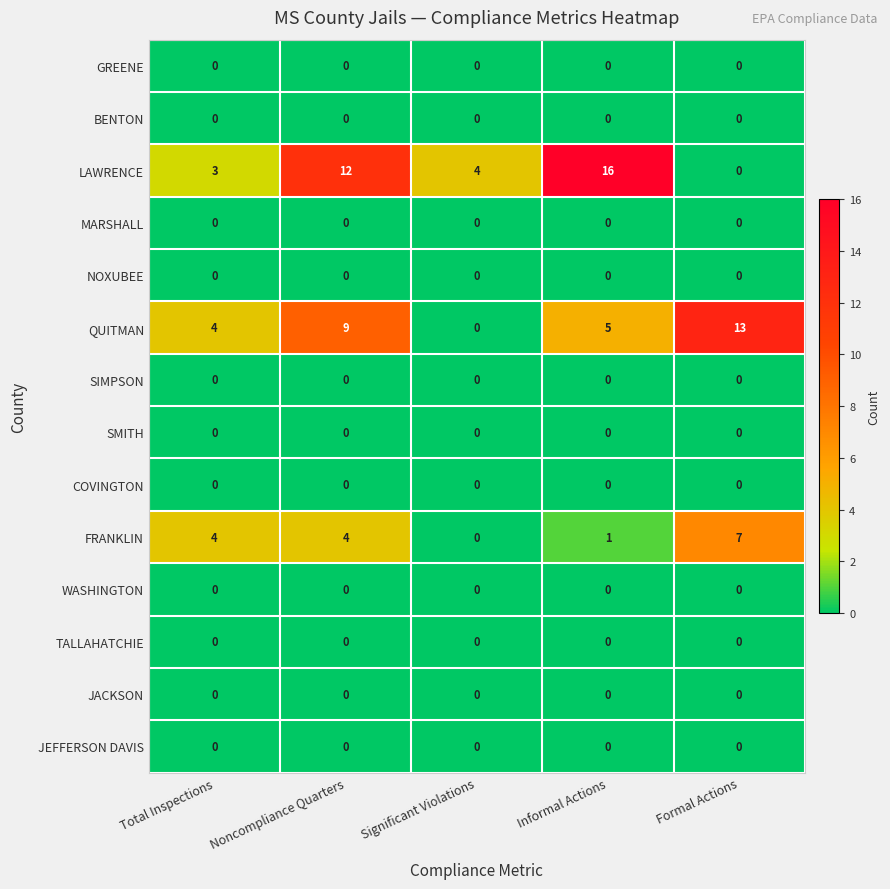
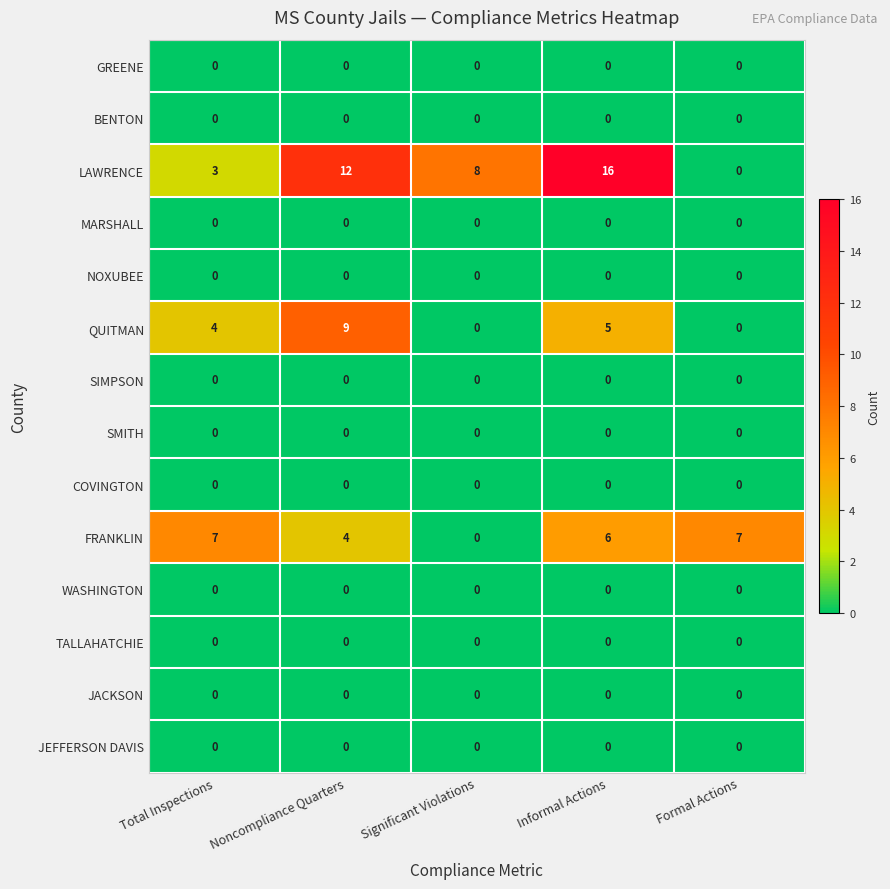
LAWRENCE, Significant Violations: 4 -> 8
QUITMAN, Formal Actions: 13 -> 0
FRANKLIN, Total Inspections: 4 -> 7
FRANKLIN, Informal Actions: 1 -> 6
